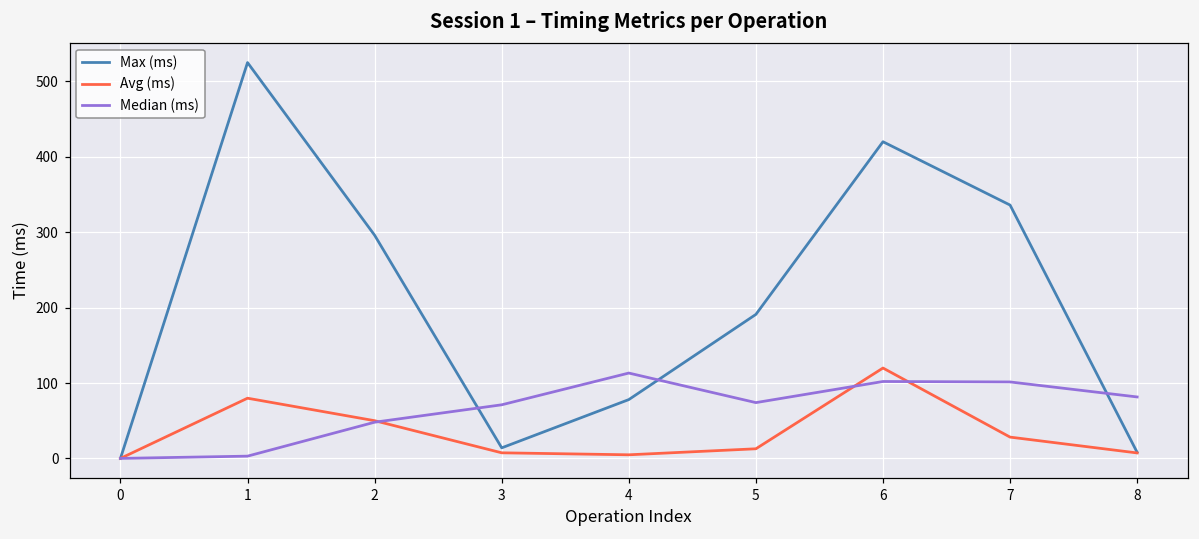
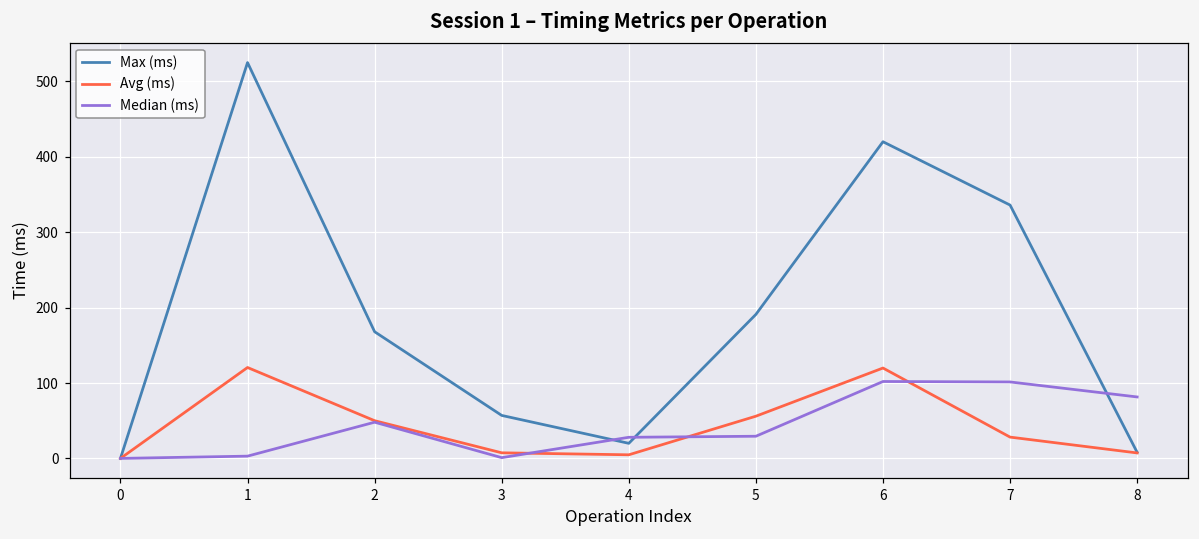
Avg (ms), 1: 80 -> 120
Max (ms), 2: 300 -> 170
Max (ms), 3: 10 -> 60
Median (ms), 3: 70 -> 0
Max (ms), 4: 80 -> 20
Median (ms), 4: 110 -> 30
Avg (ms), 5: 10 -> 60
Median (ms), 5: 70 -> 30
